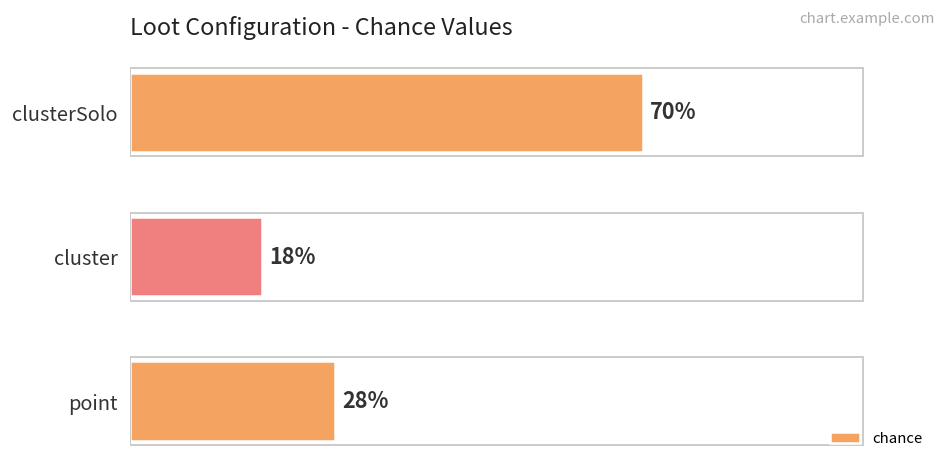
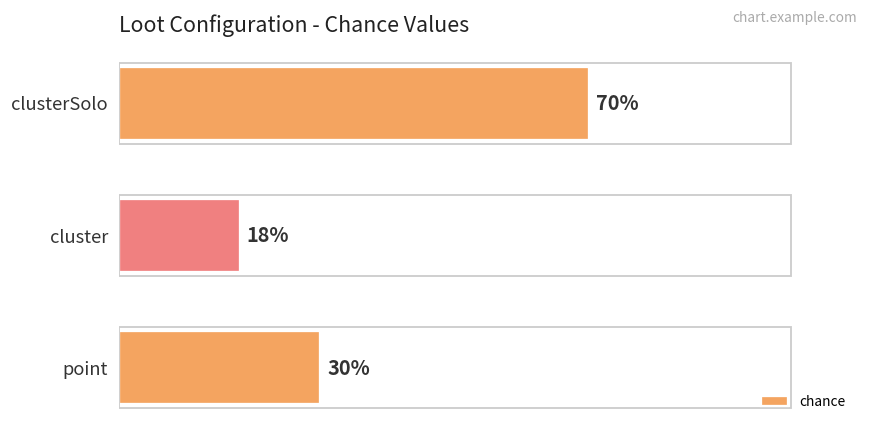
point: 28% -> 30%
